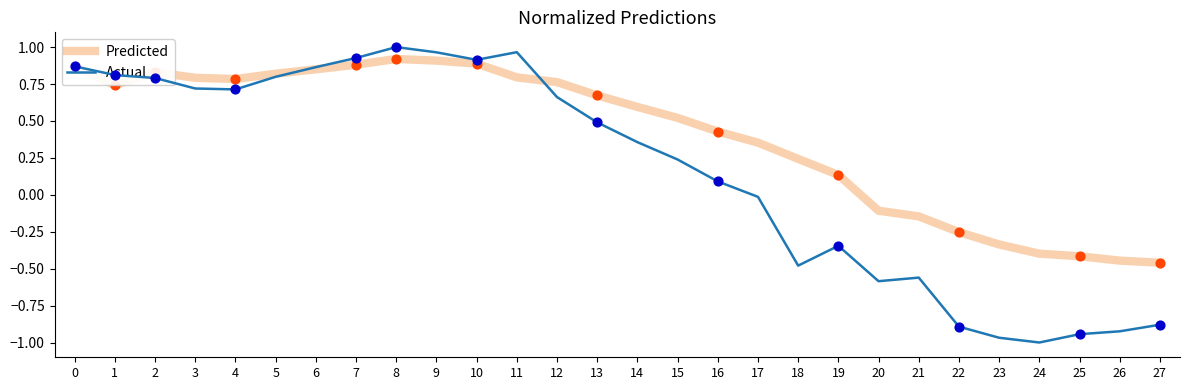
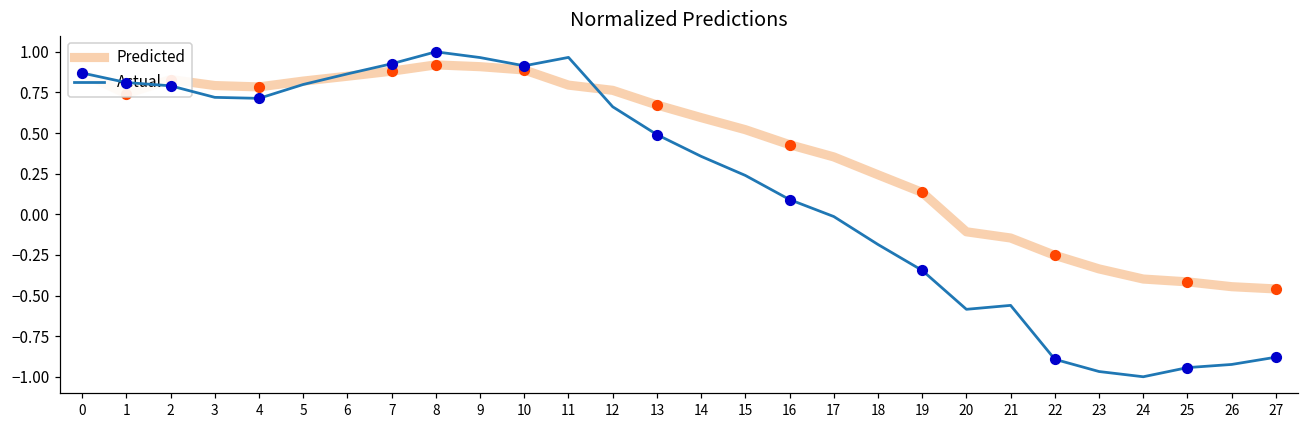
Actual, 18: -0.48 -> -0.19
